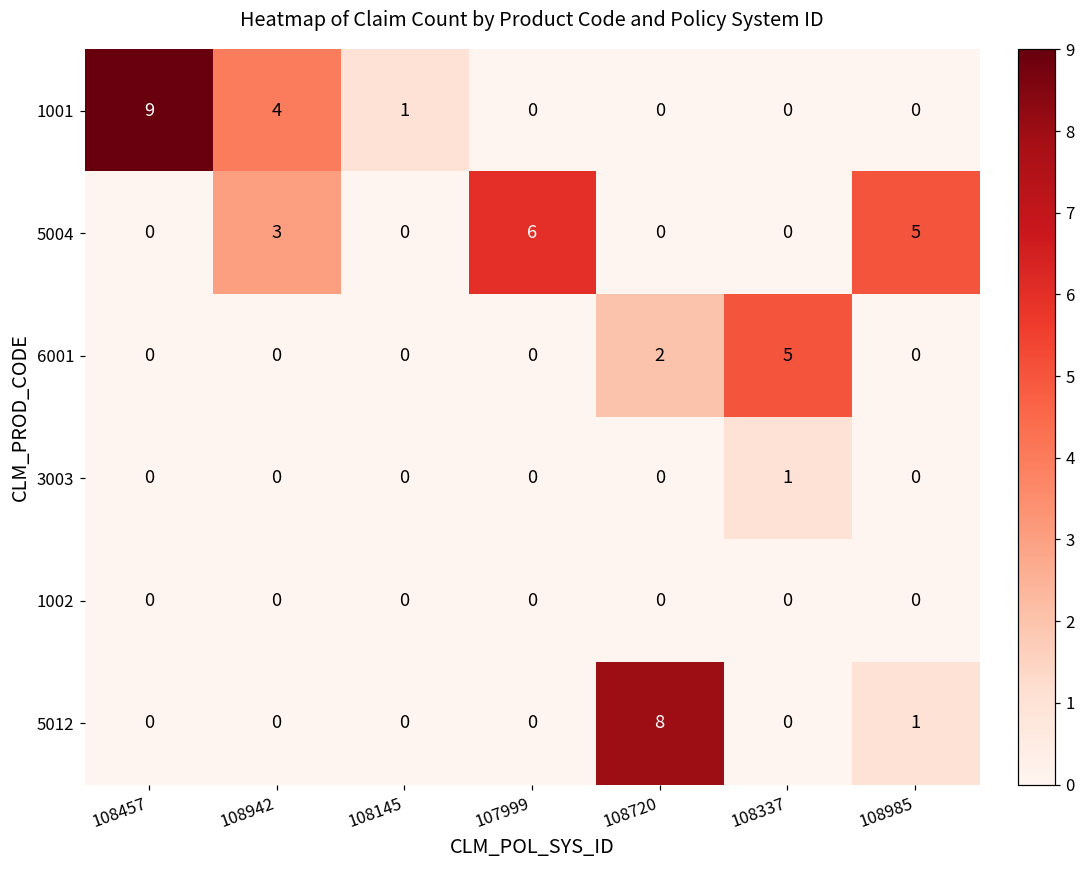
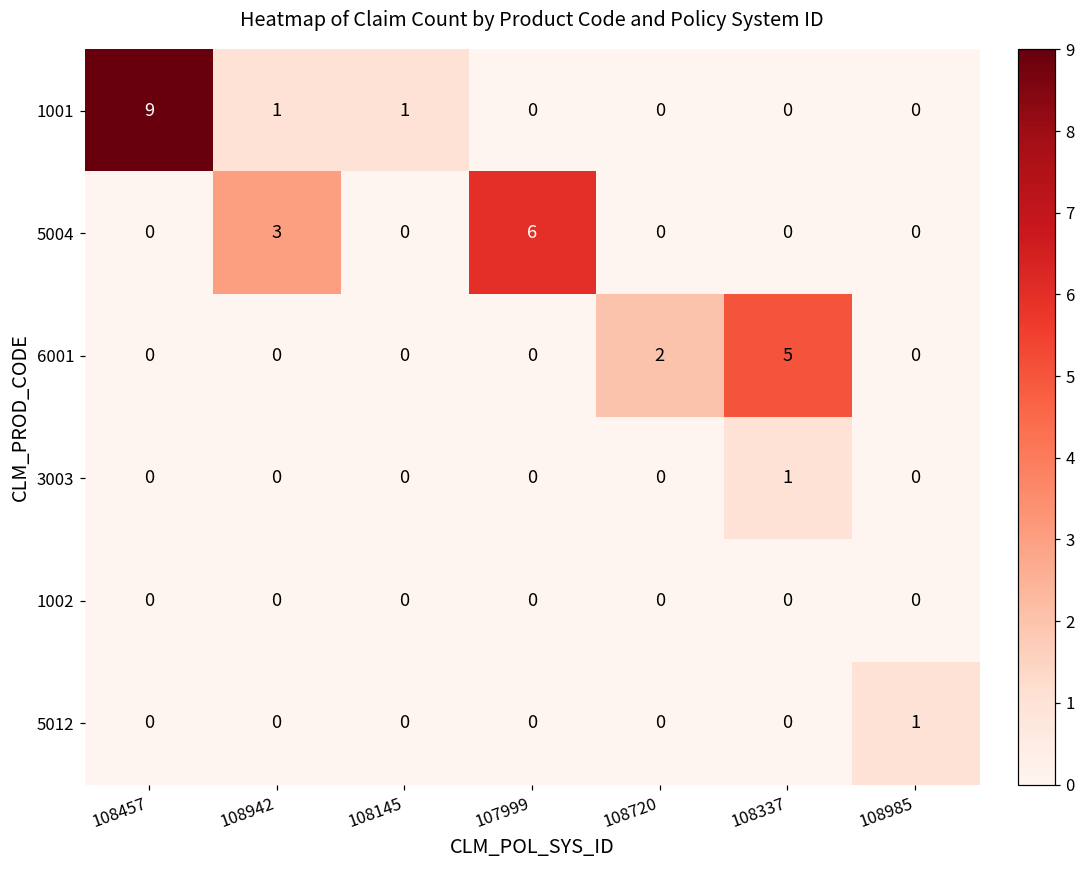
1001, 108942: 4 -> 1
5004, 108985: 5 -> 0
5012, 108720: 8 -> 0
